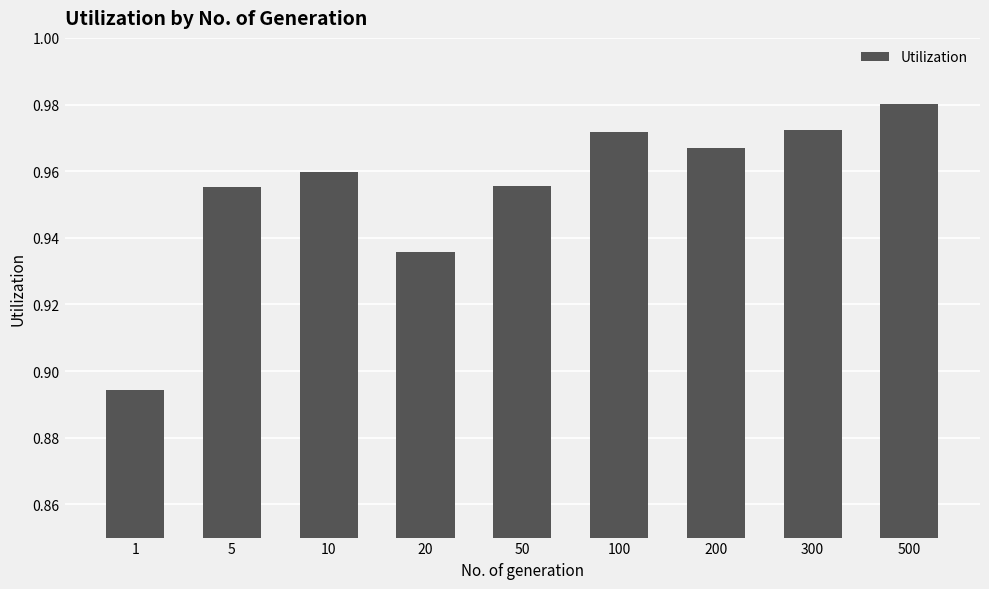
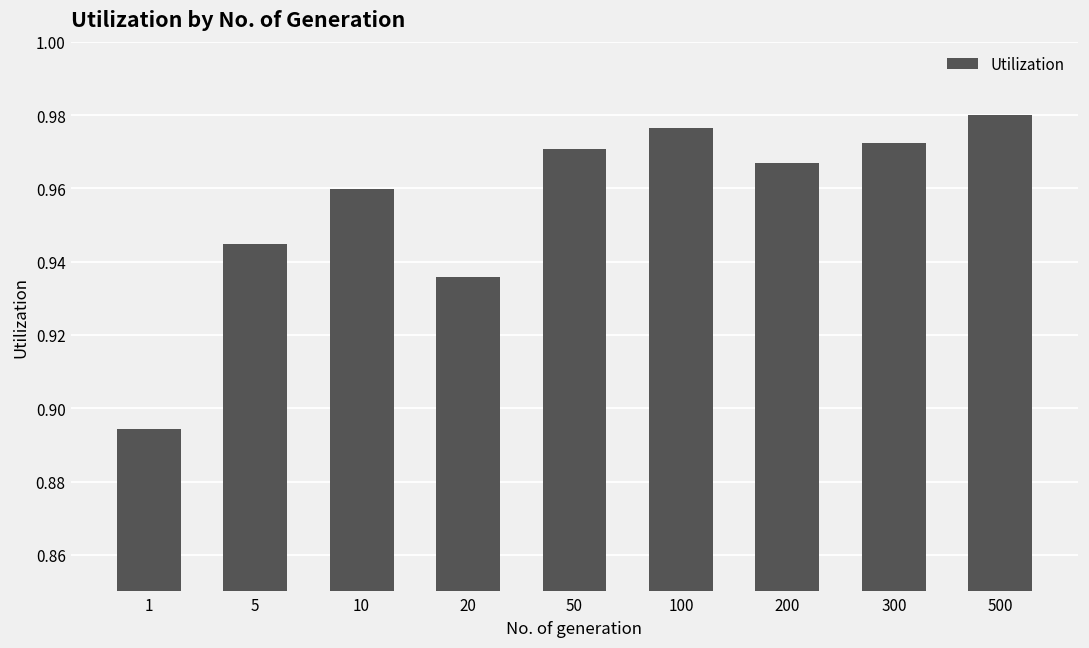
5: 0.955 -> 0.945
50: 0.955 -> 0.971
100: 0.972 -> 0.976
